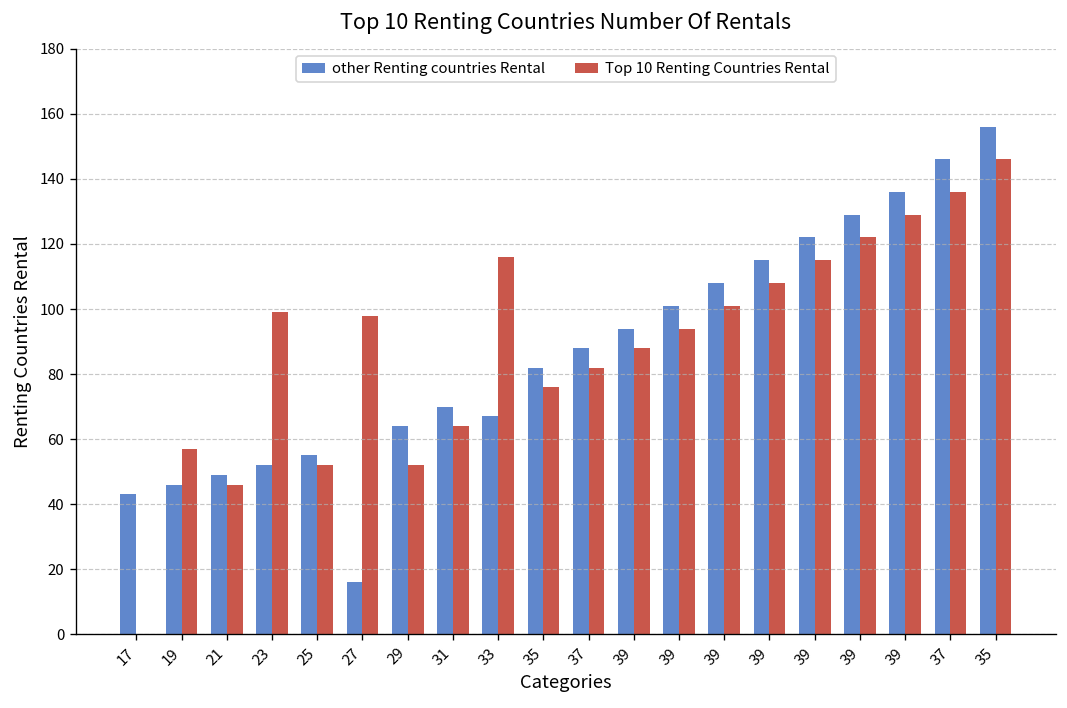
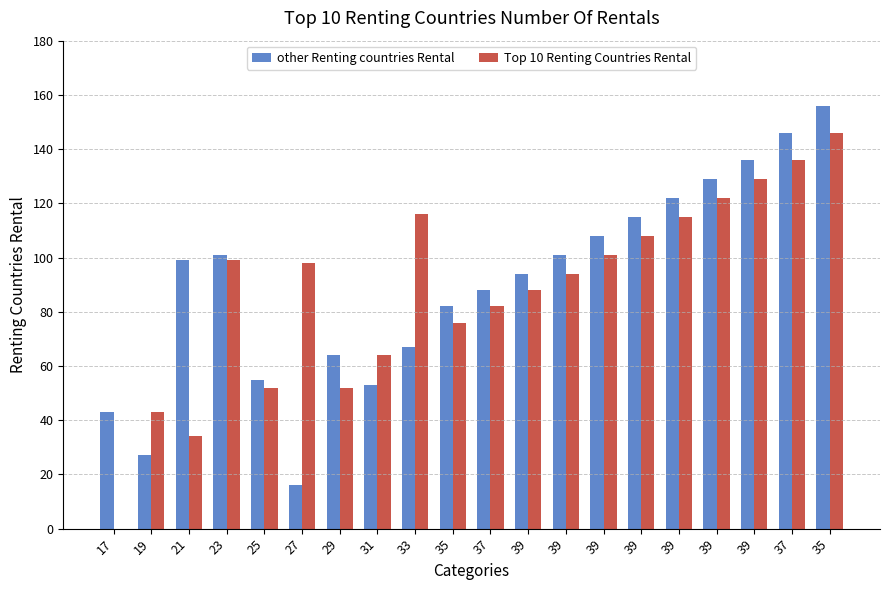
other Renting countries Rental, 19: 46 -> 27
Top 10 Renting Countries Rental, 19: 57 -> 43
other Renting countries Rental, 21: 49 -> 99
Top 10 Renting Countries Rental, 21: 46 -> 34
other Renting countries Rental, 23: 52 -> 101
other Renting countries Rental, 31: 70 -> 53
